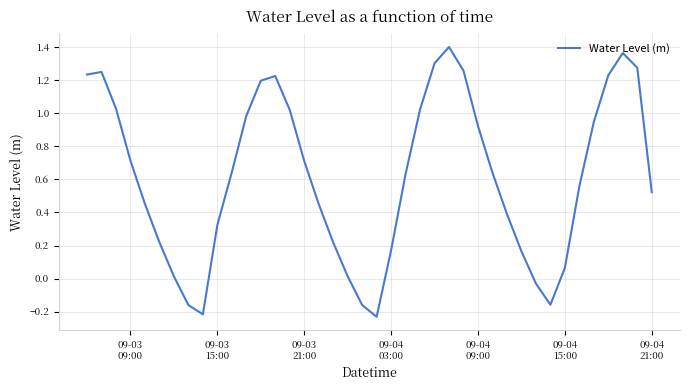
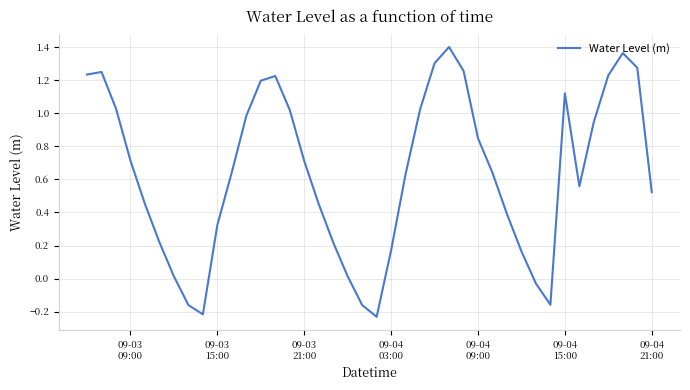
09-04 09:00: 0.92 -> 0.85
09-04 15:00: 0.06 -> 1.12
